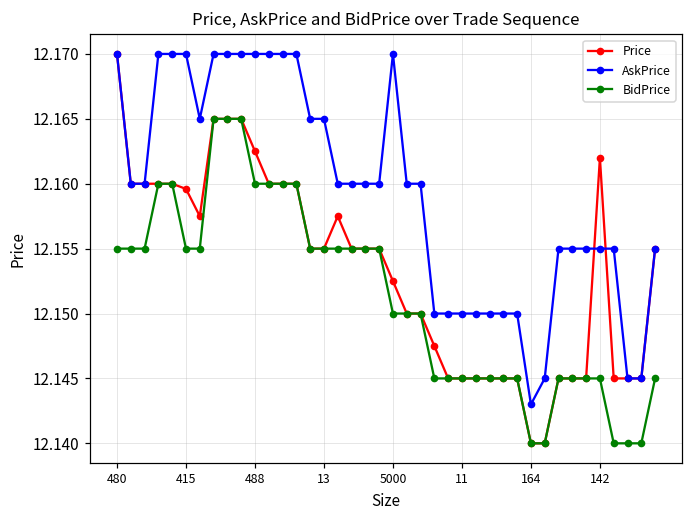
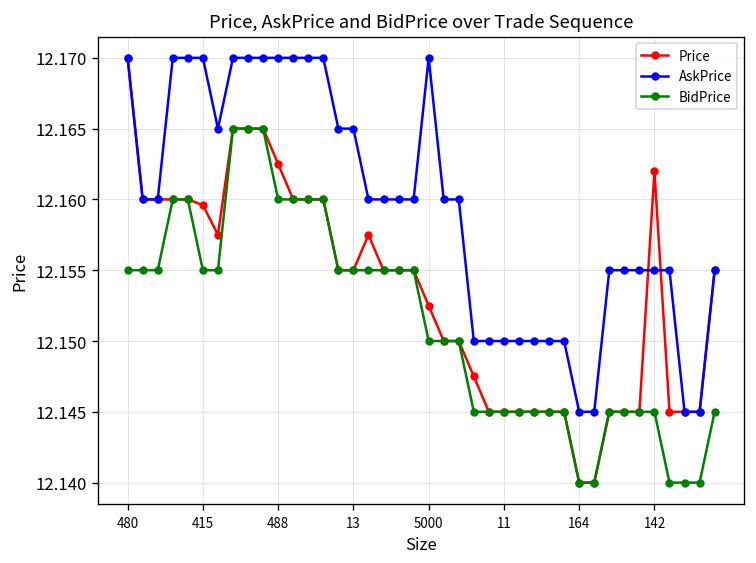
AskPrice, 164: 12.143 -> 12.145
